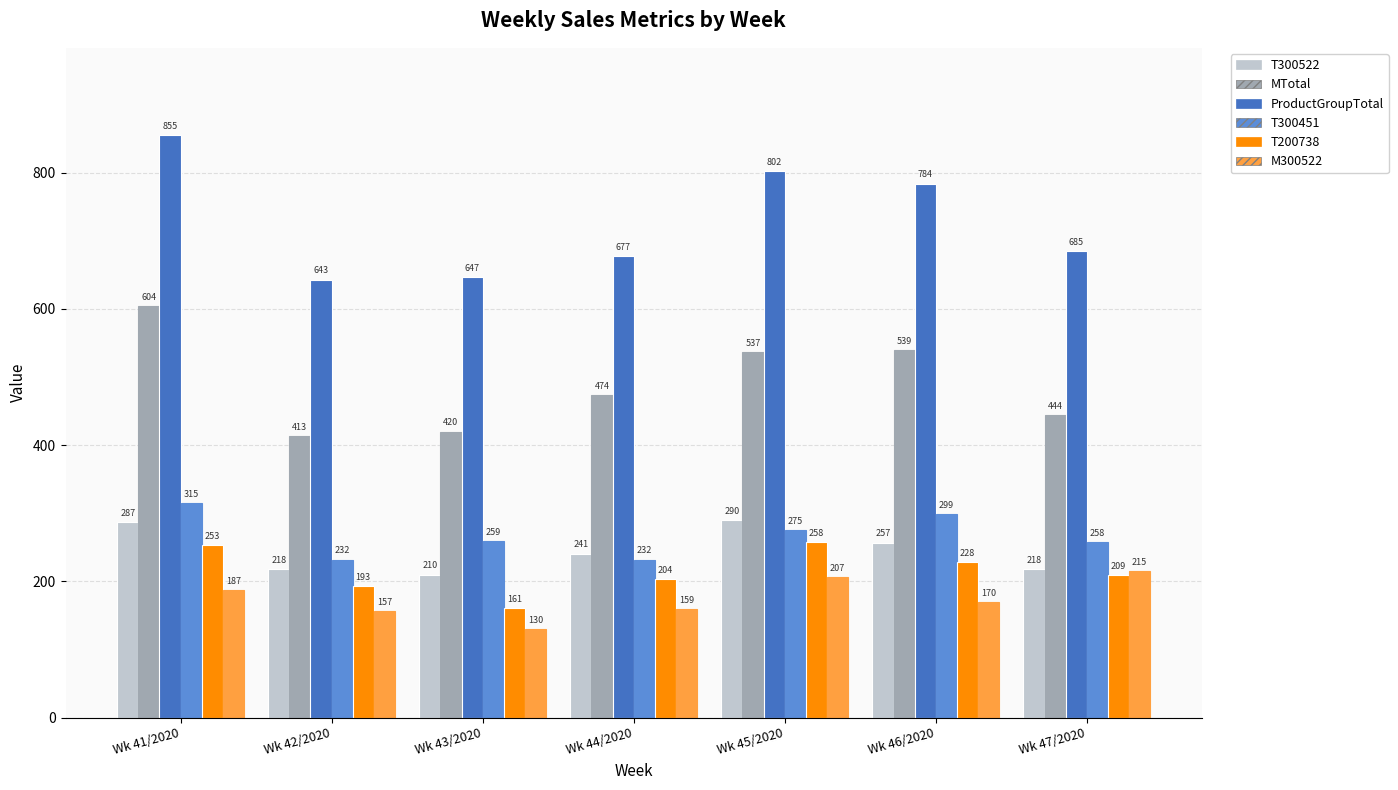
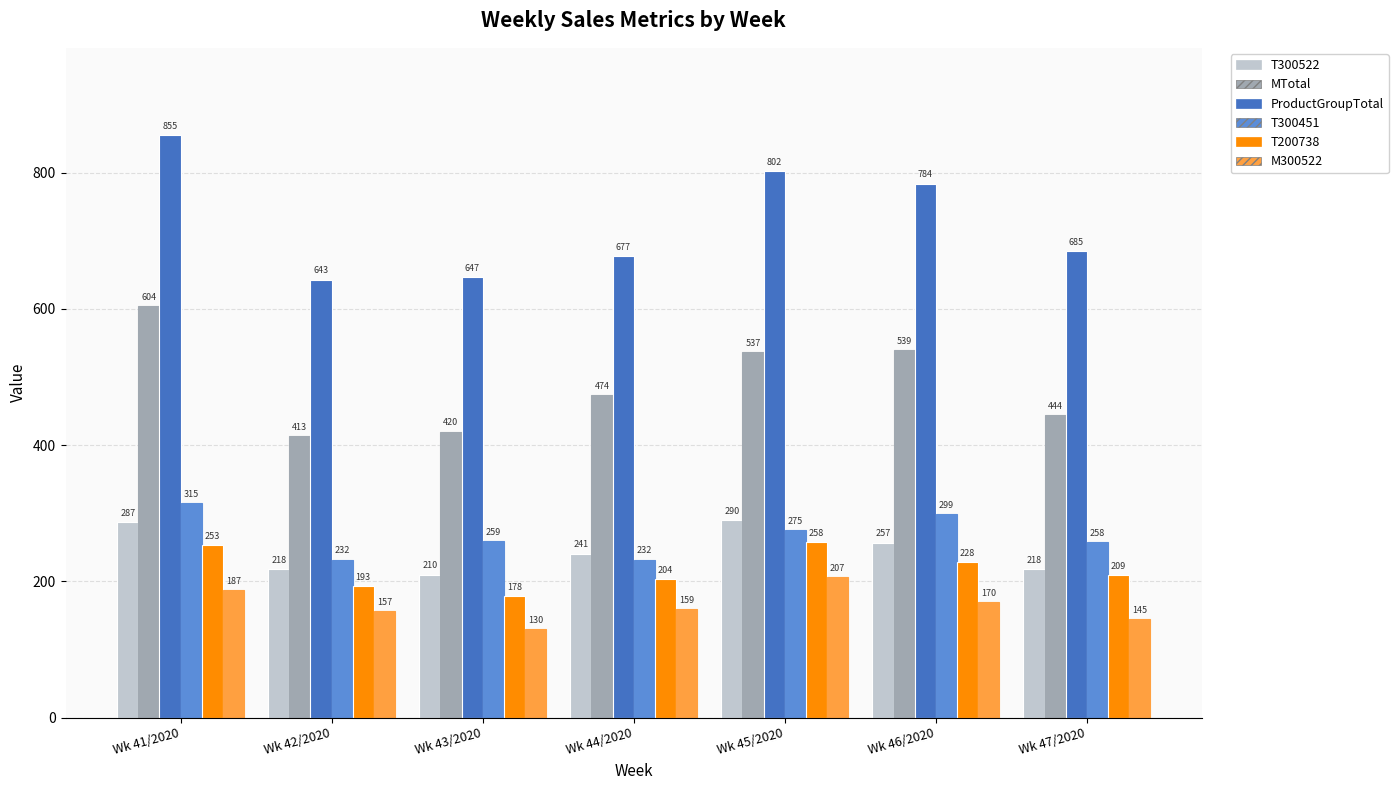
T200738, Wk 43/2020: 161 -> 178
M300522, Wk 47/2020: 215 -> 145
